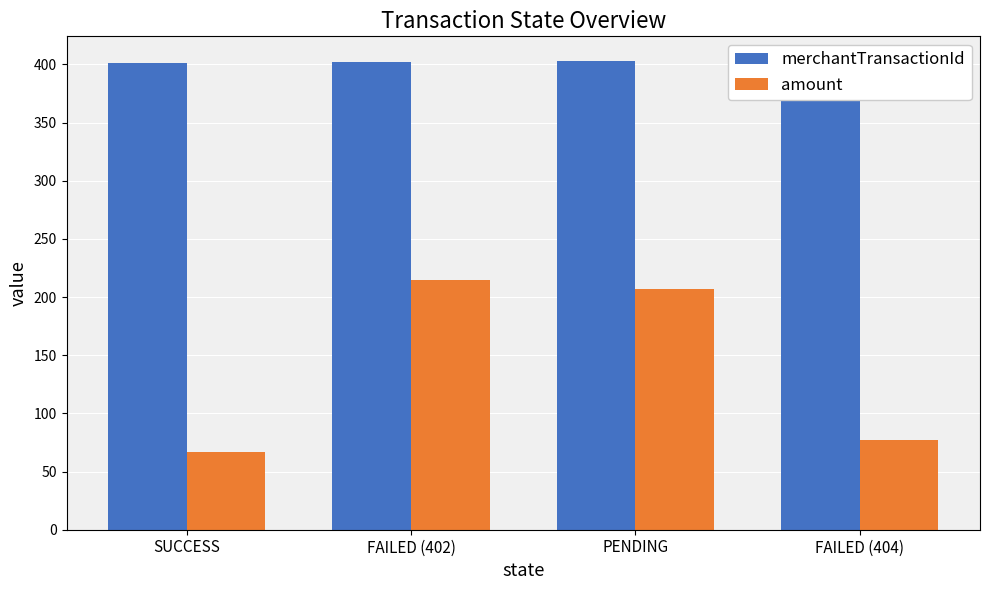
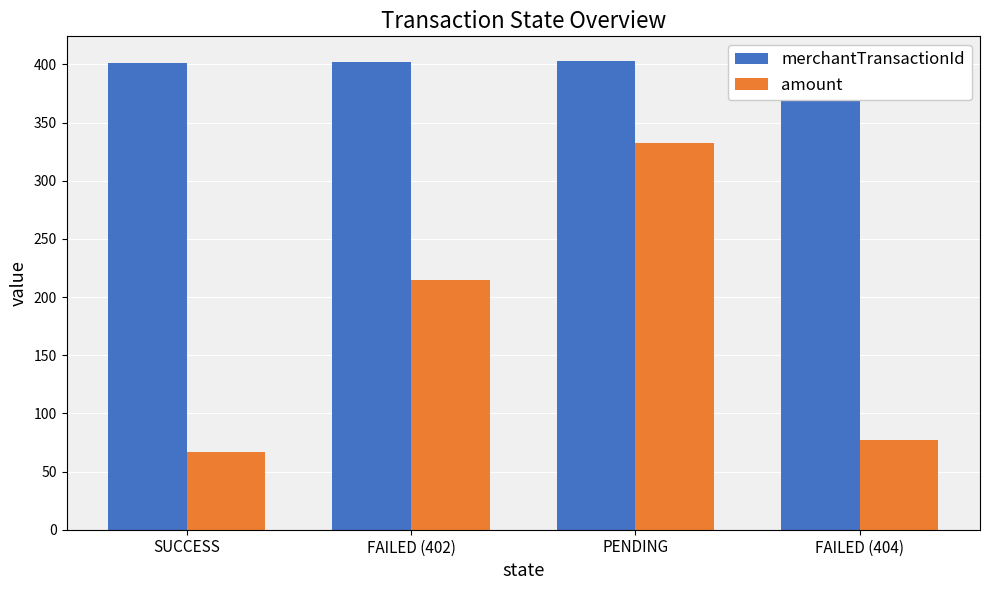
amount, PENDING: 207 -> 332
